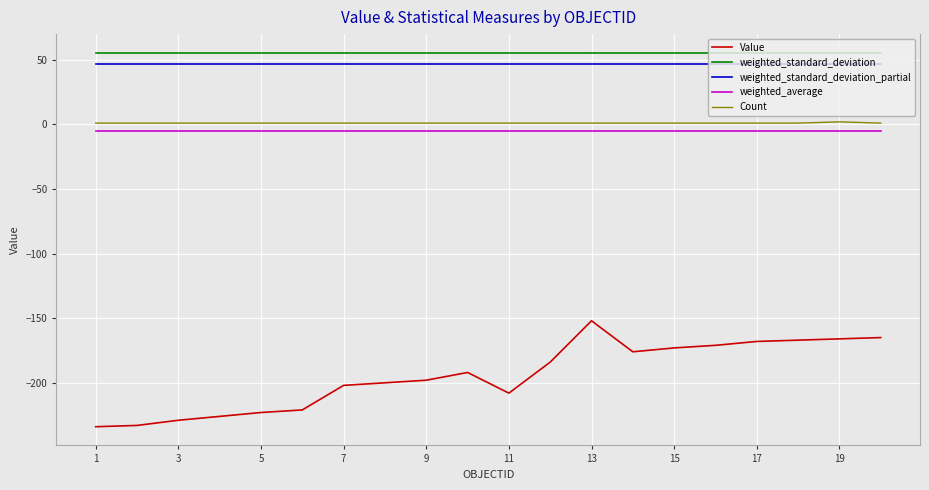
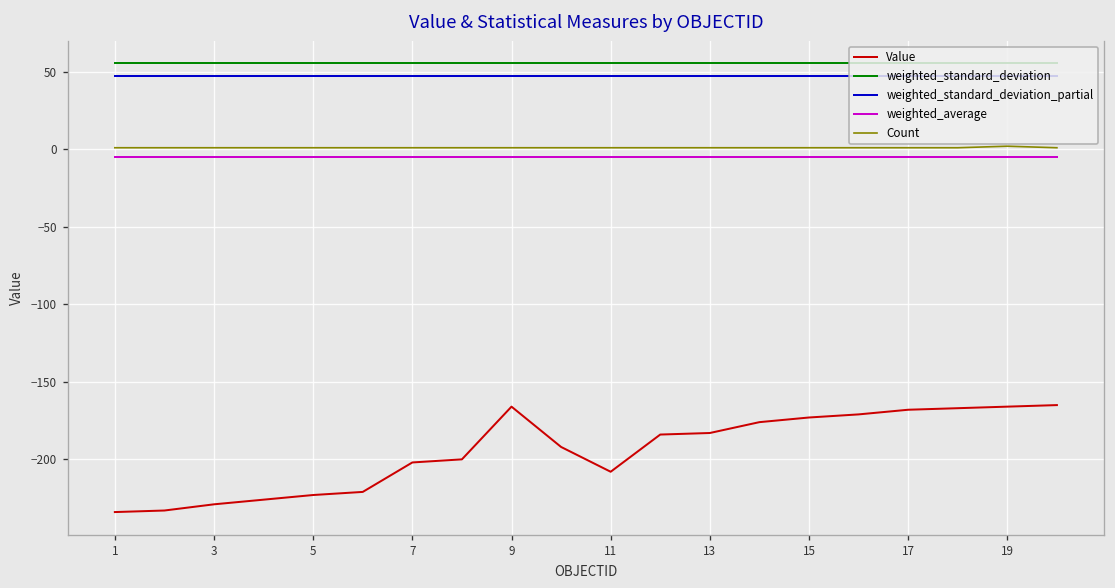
Value, 9: -198 -> -166
Value, 13: -152 -> -183
